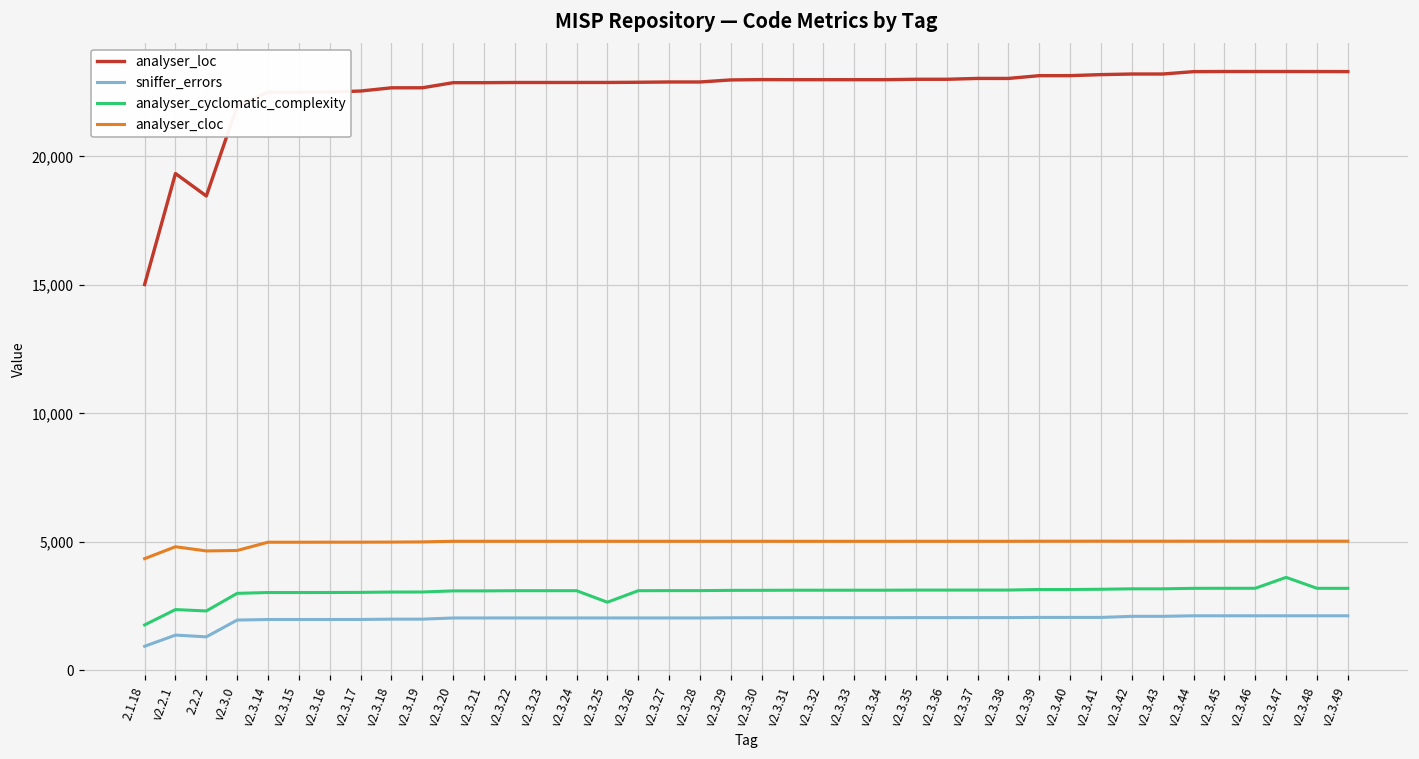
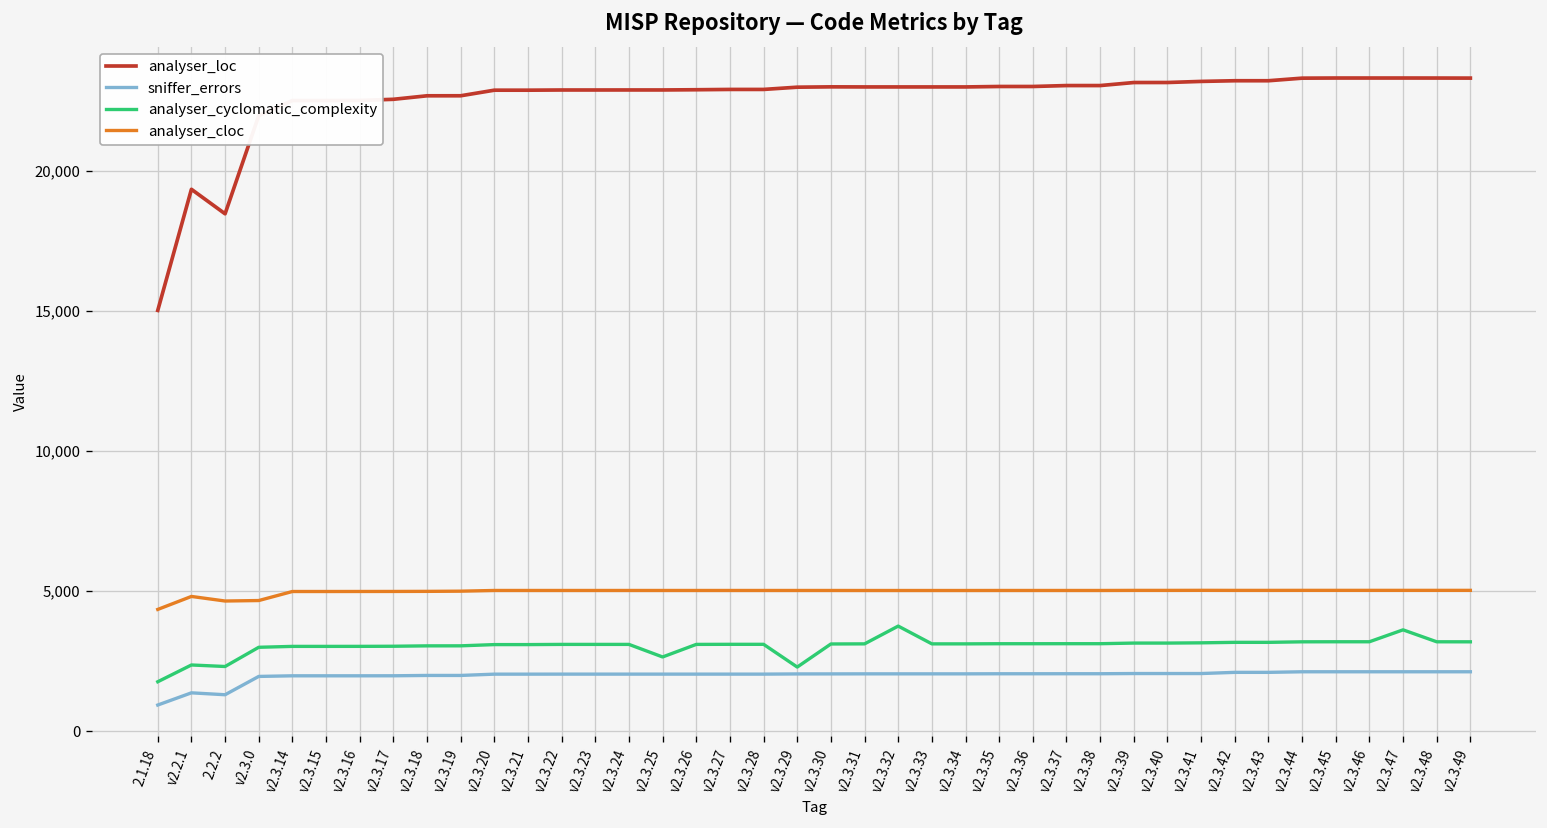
analyser_cyclomatic_complexity, v2.3.29: 3,100 -> 2,300
analyser_cyclomatic_complexity, v2.3.32: 3,100 -> 3,800
